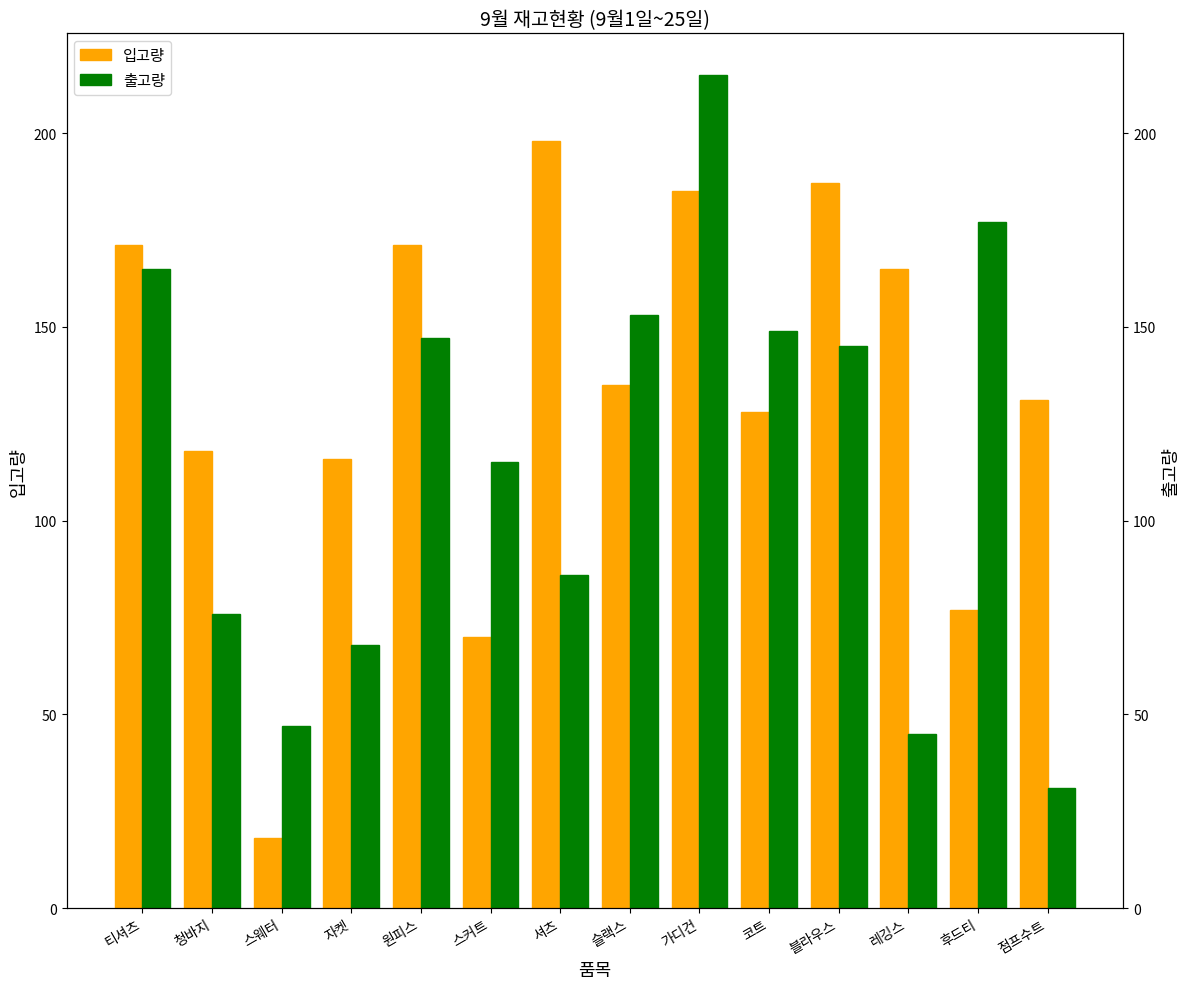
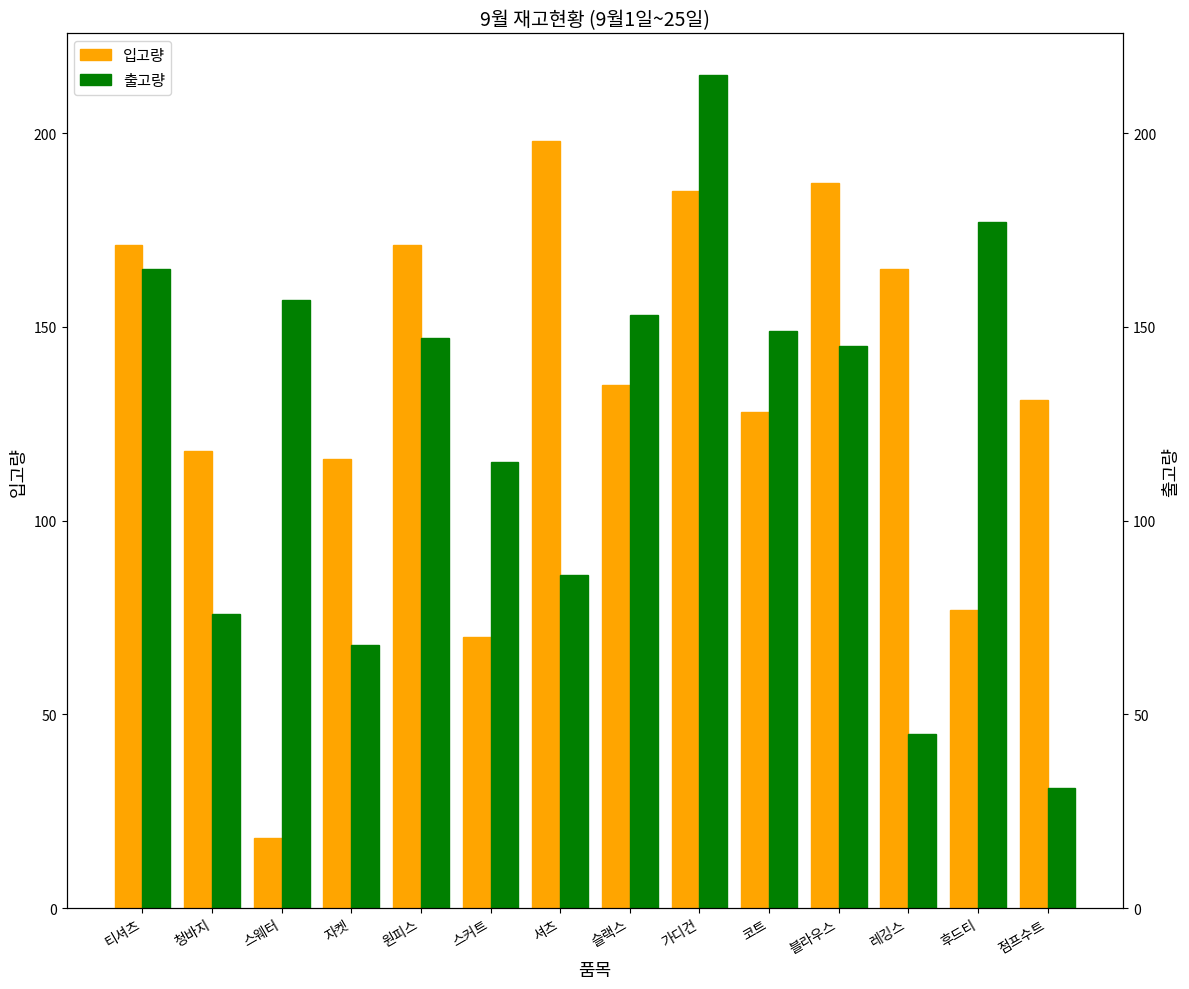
출고량, 스웨터: 47 -> 157
